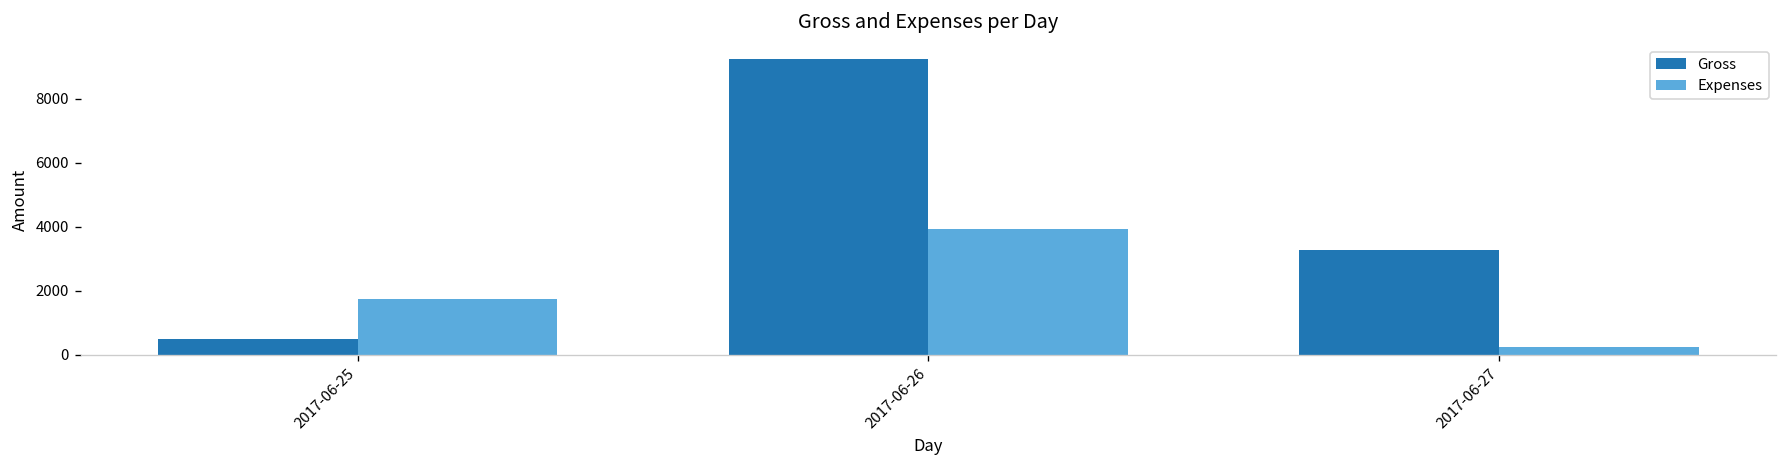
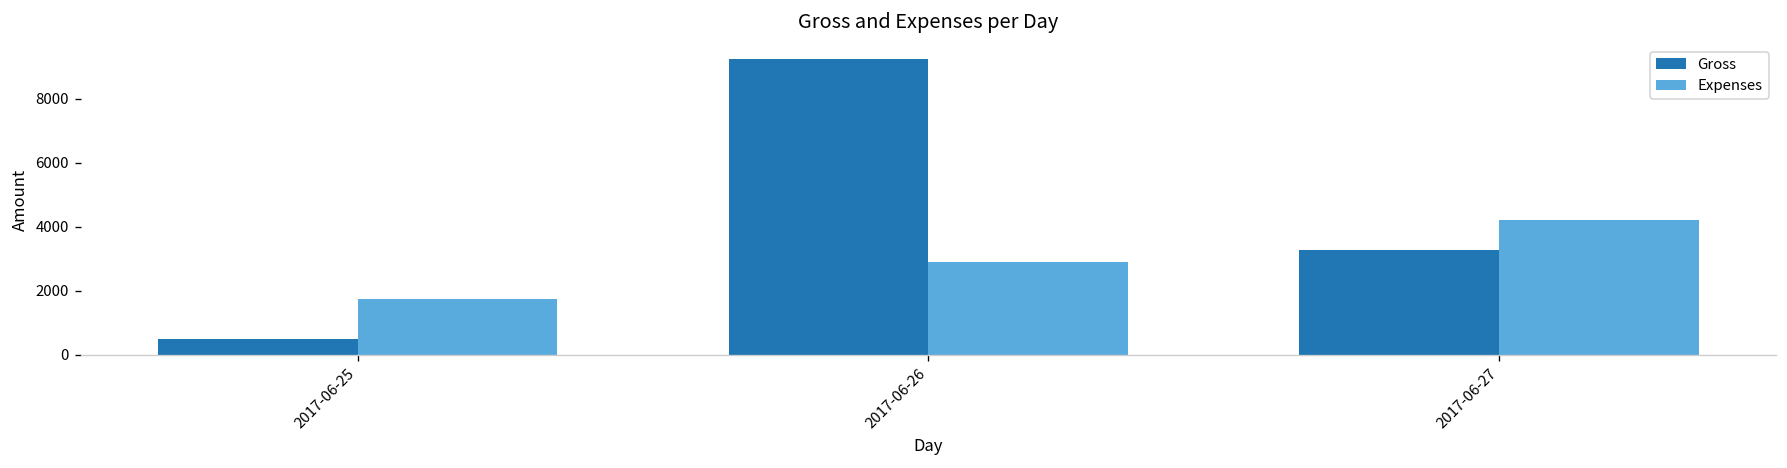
Expenses, 2017-06-26: 3900 -> 2900
Expenses, 2017-06-27: 300 -> 4200
